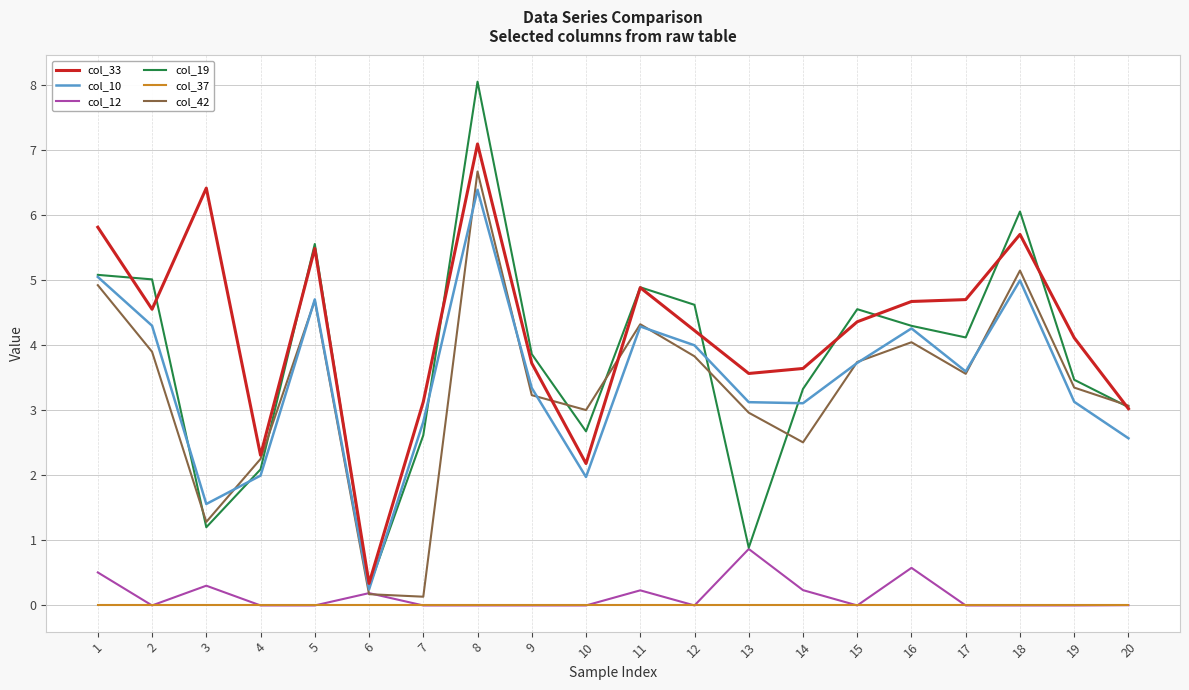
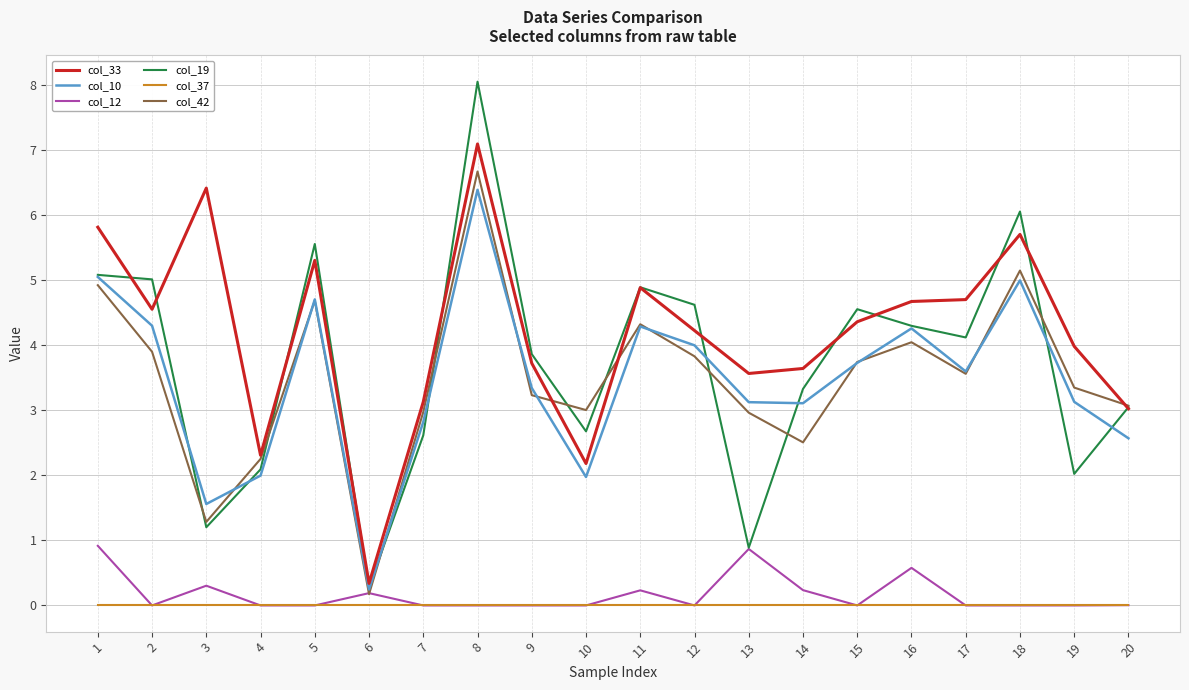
col_12, 1: 0.5 -> 0.9
col_33, 5: 5.5 -> 5.3
col_42, 7: 0.1 -> 3.0
col_33, 19: 4.1 -> 4.0
col_19, 19: 3.5 -> 2.0
